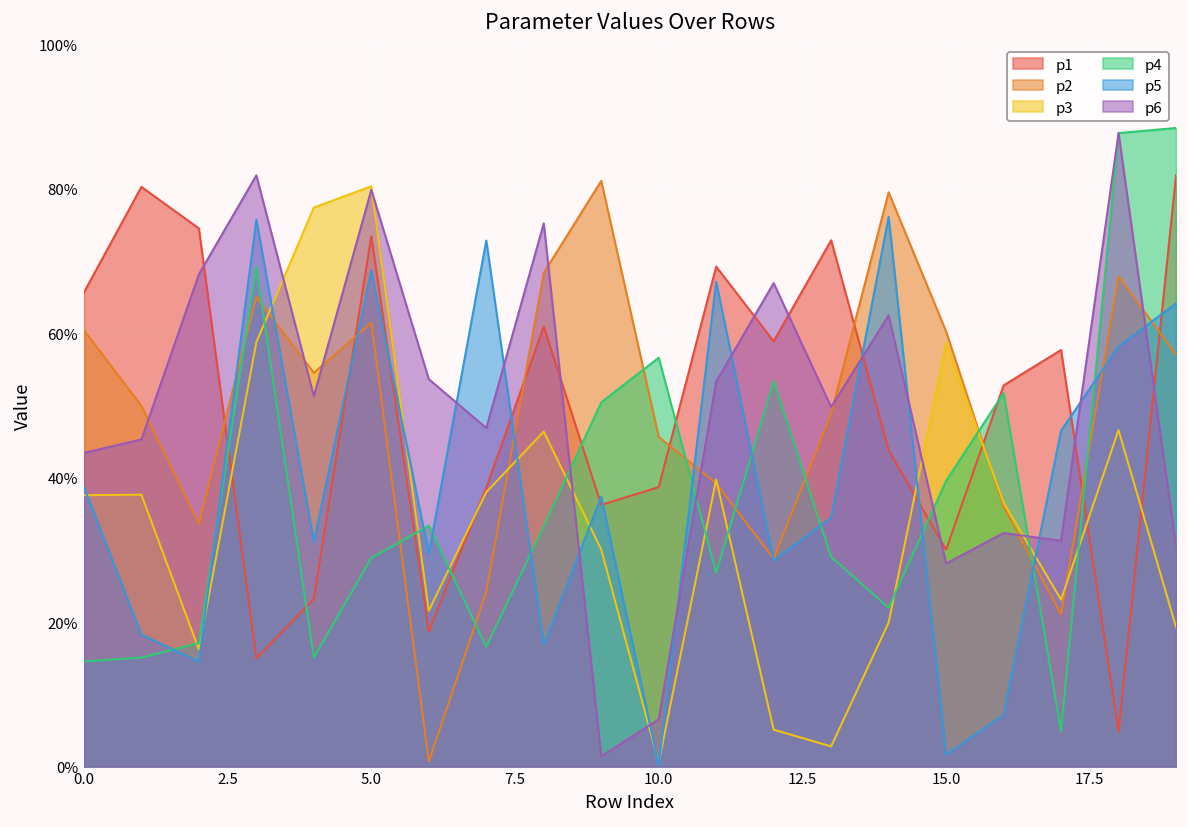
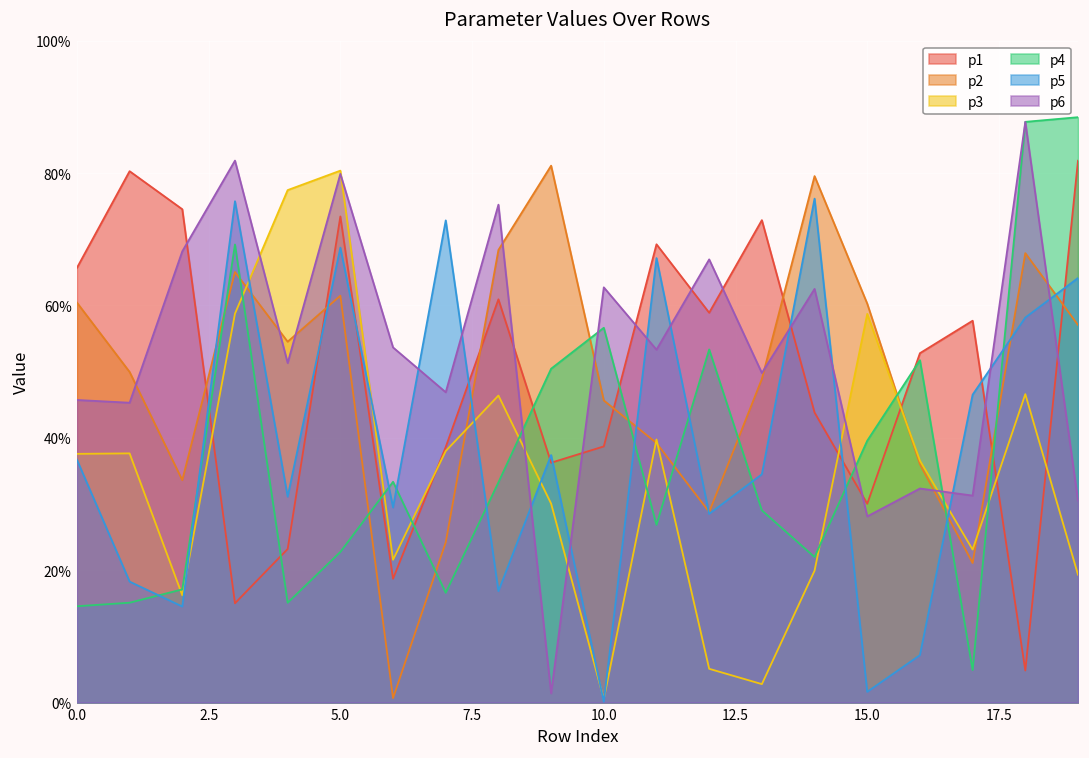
p5, 0.0: 39% -> 37%
p6, 0.0: 43% -> 46%
p4, 5.0: 29% -> 23%
p6, 10.0: 7% -> 63%
